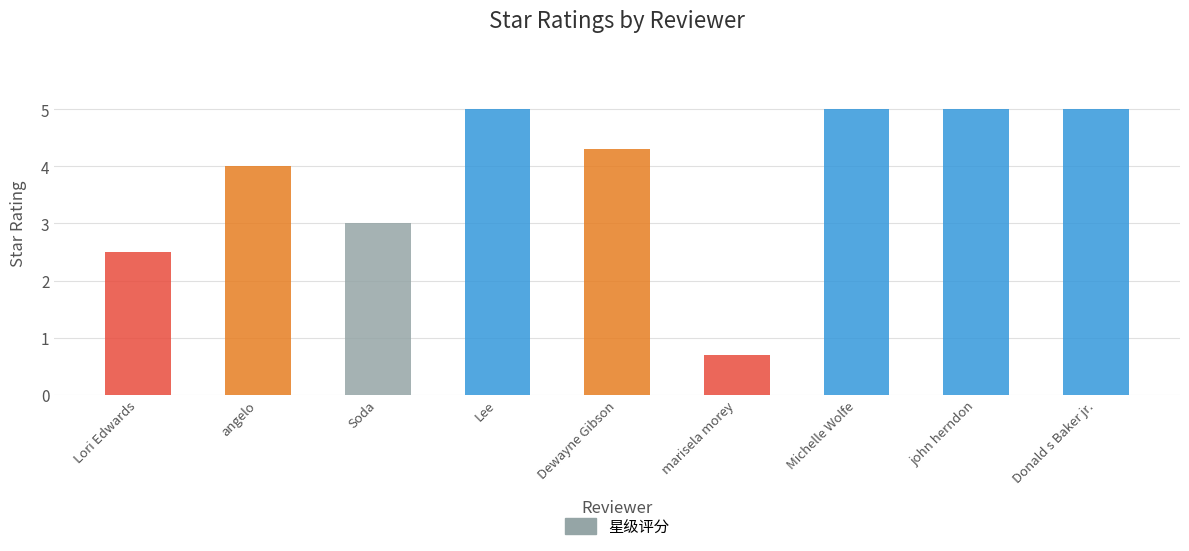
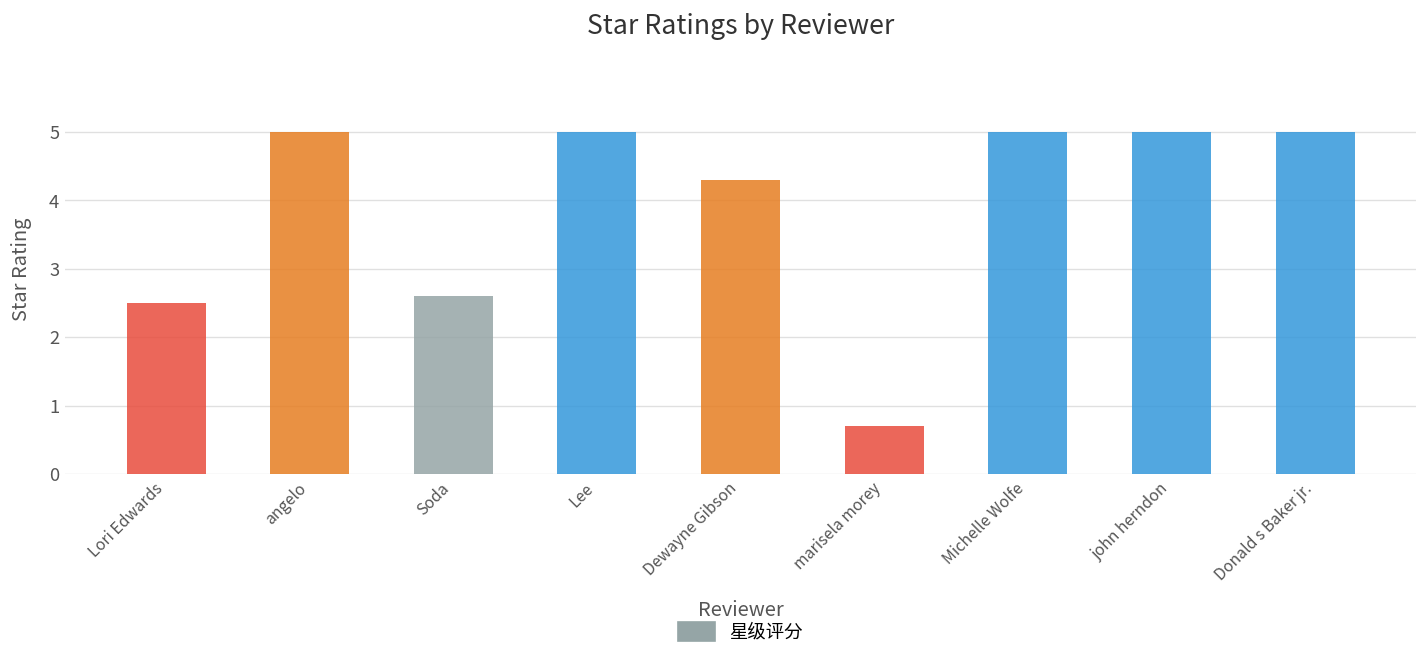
angelo: 4 -> 5
Soda: 3.0 -> 2.6
